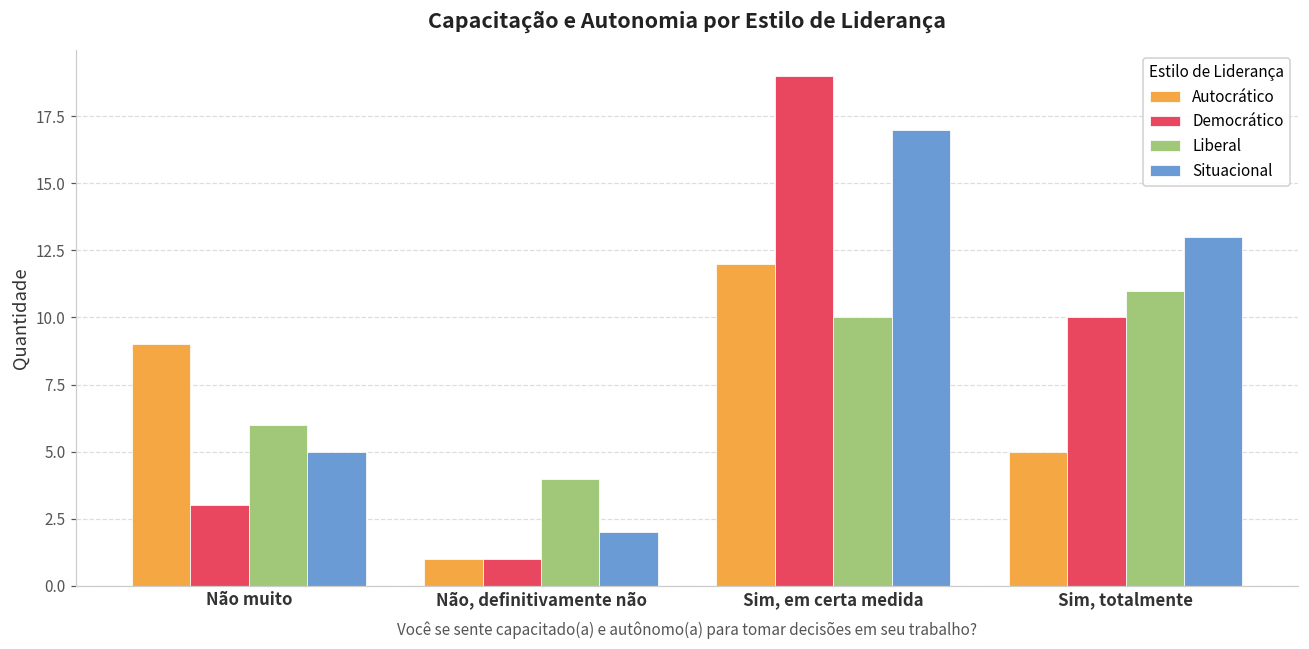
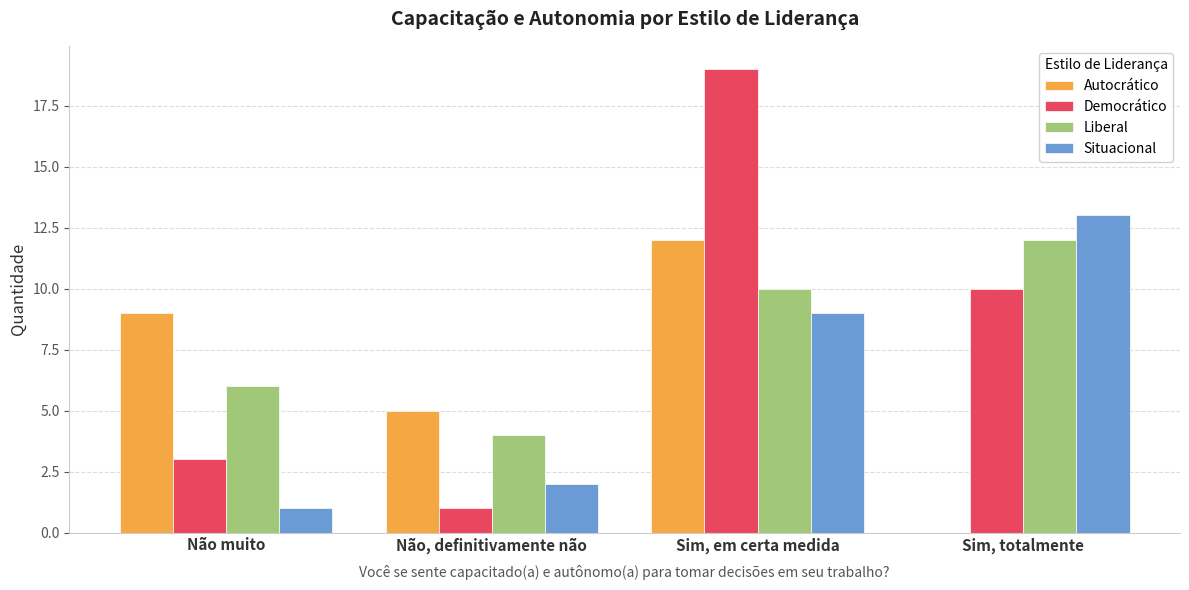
Situacional, Não muito: 5 -> 1
Autocrático, Não, definitivamente não: 1 -> 5
Situacional, Sim, em certa medida: 17 -> 9
Autocrático, Sim, totalmente: 5 -> 0
Liberal, Sim, totalmente: 11 -> 12
